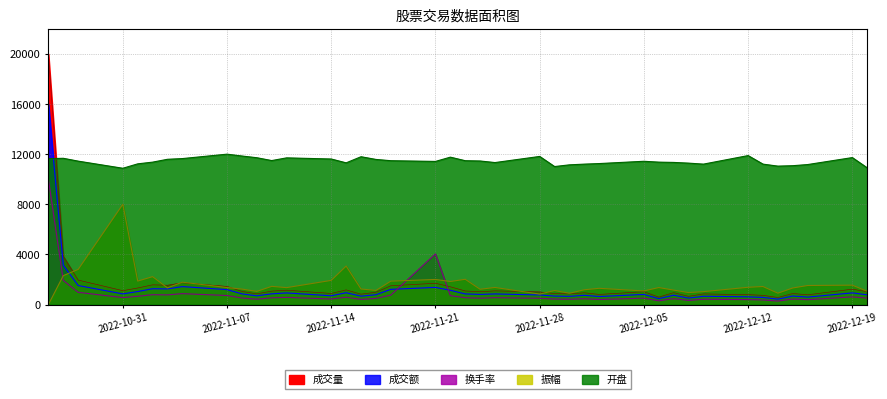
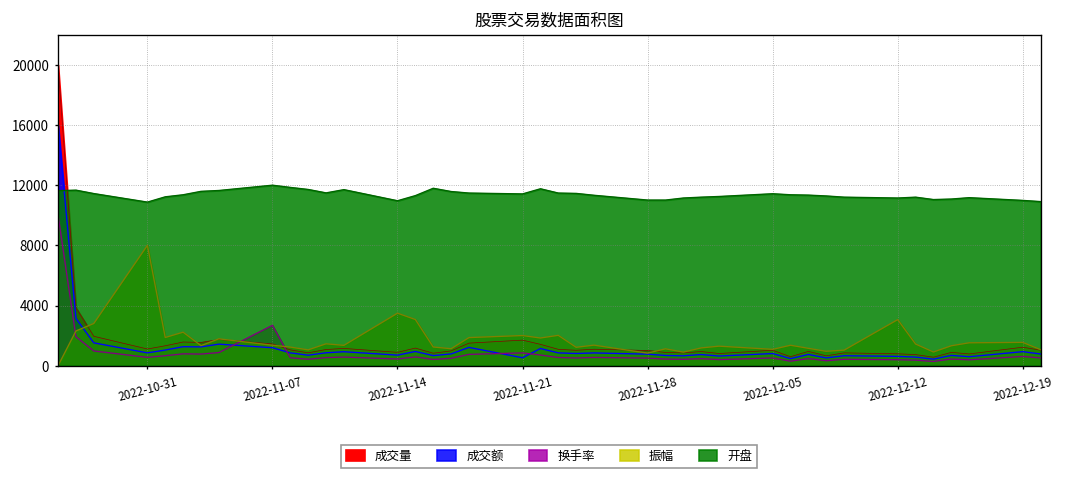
换手率, 2022-11-07: 700 -> 2700
振幅, 2022-11-14: 1900 -> 3500
开盘, 2022-11-14: 11600 -> 11000
成交额, 2022-11-21: 1400 -> 500
换手率, 2022-11-21: 4000 -> 800
开盘, 2022-11-28: 11800 -> 11000
振幅, 2022-12-12: 1400 -> 3100
开盘, 2022-12-12: 11900 -> 11100
开盘, 2022-12-19: 11700 -> 11000
